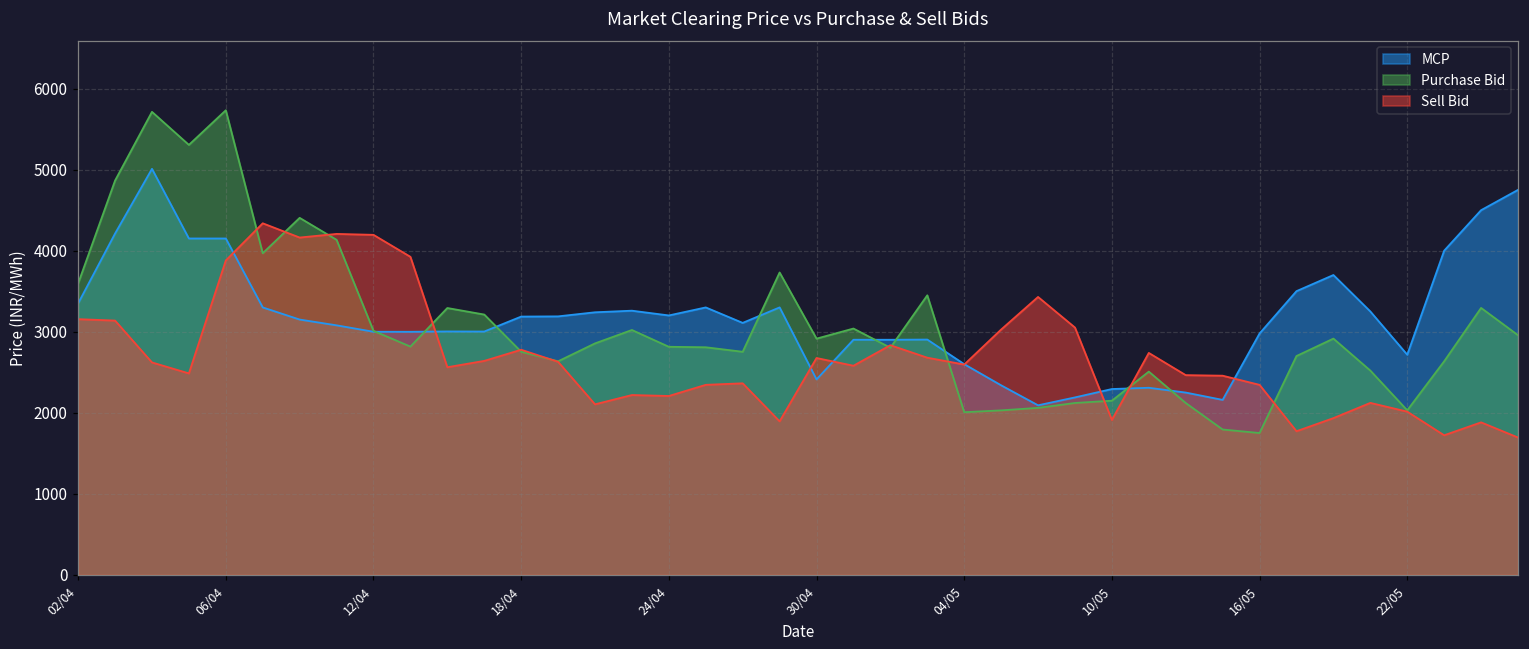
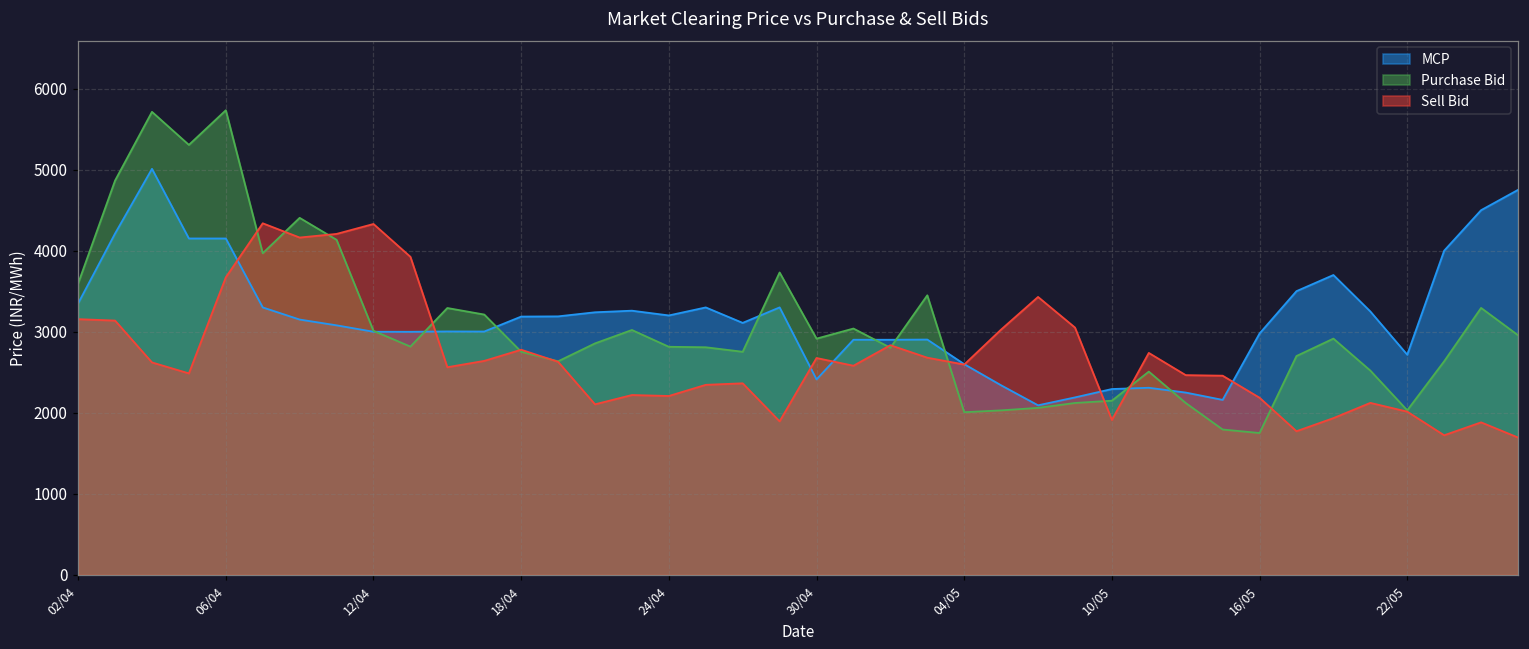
Sell Bid, 06/04: 3900 -> 3700
Sell Bid, 12/04: 4200 -> 4300
Sell Bid, 16/05: 2300 -> 2200
